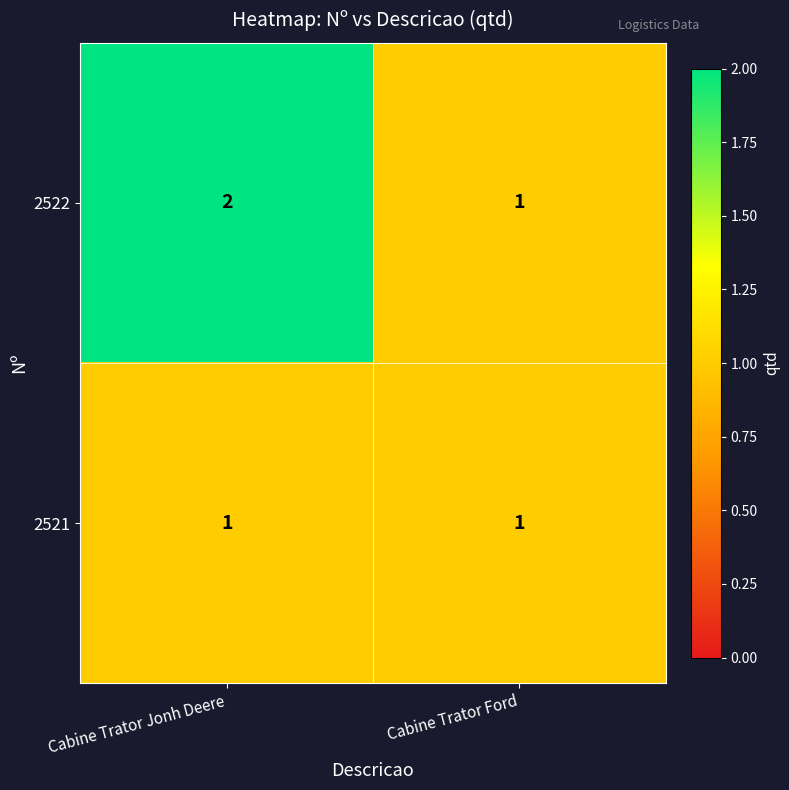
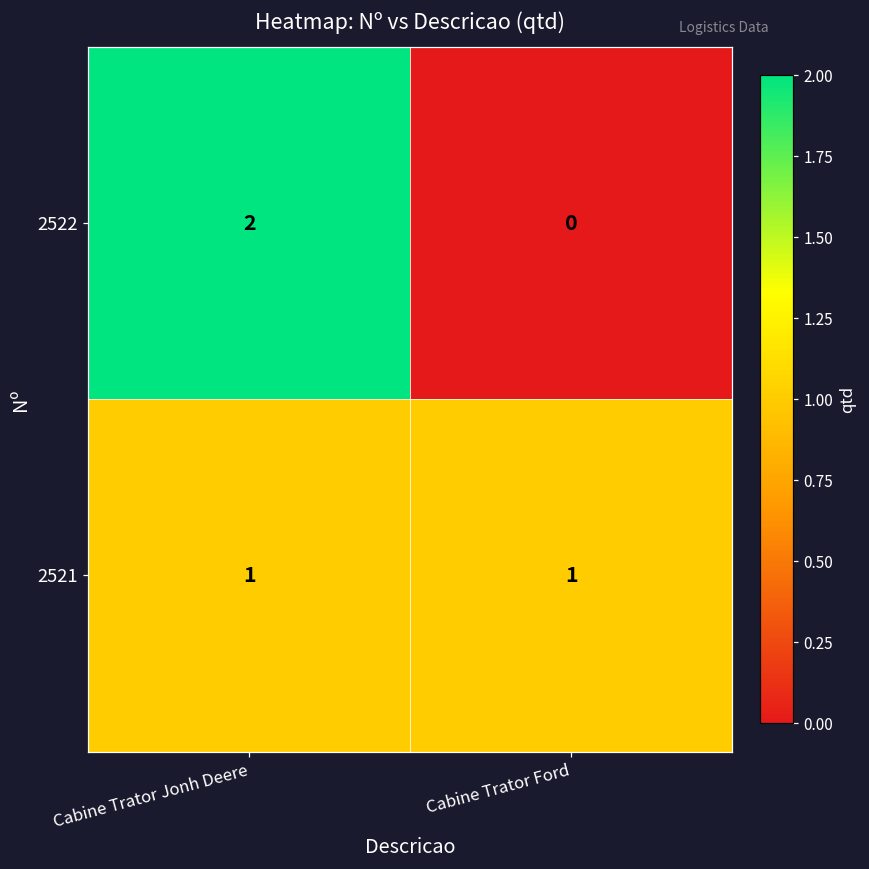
2522, Cabine Trator Ford: 1 -> 0
